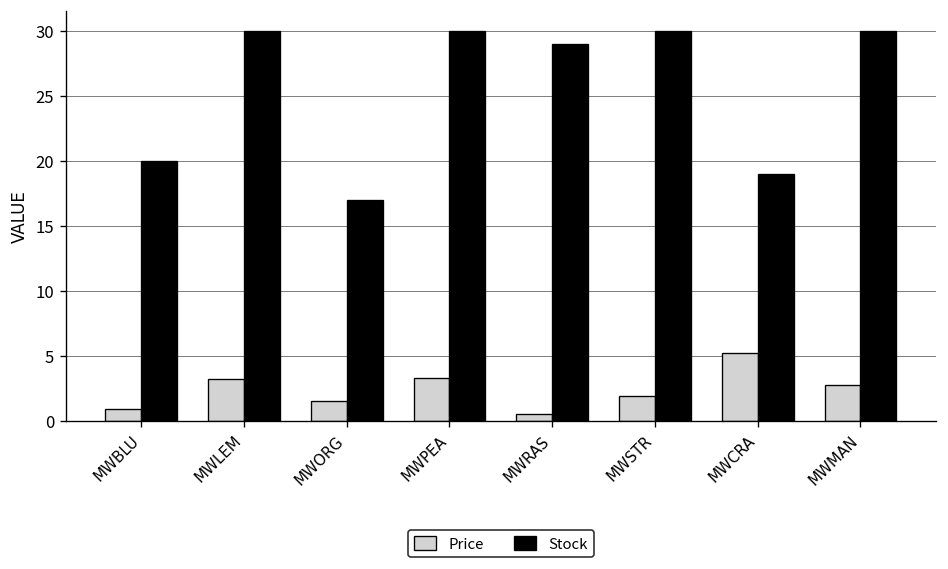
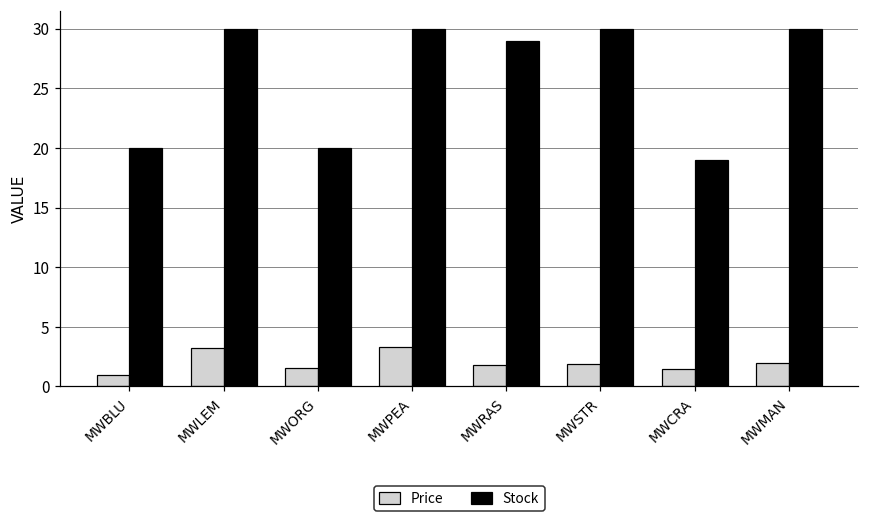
Stock, MWORG: 17 -> 20
Price, MWRAS: 0.5 -> 1.8
Price, MWCRA: 5.2 -> 1.5
Price, MWMAN: 2.8 -> 2.0
